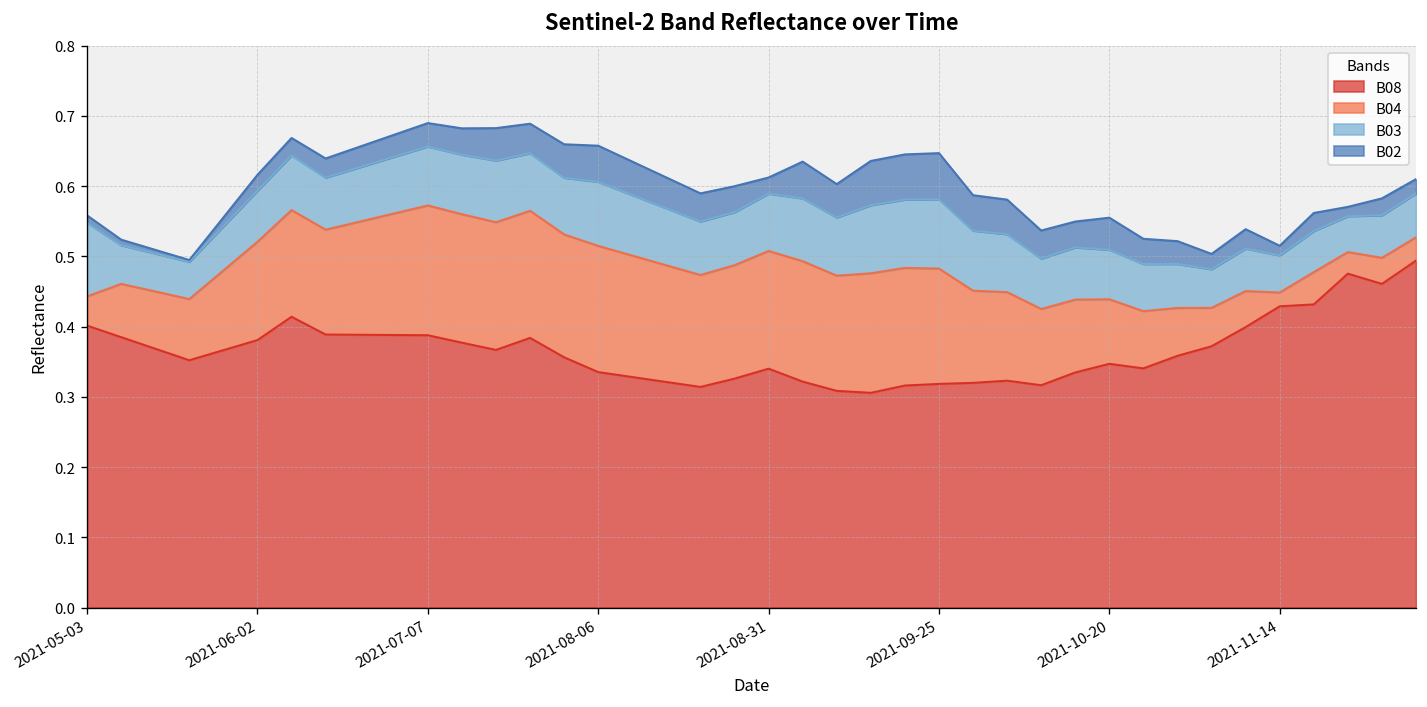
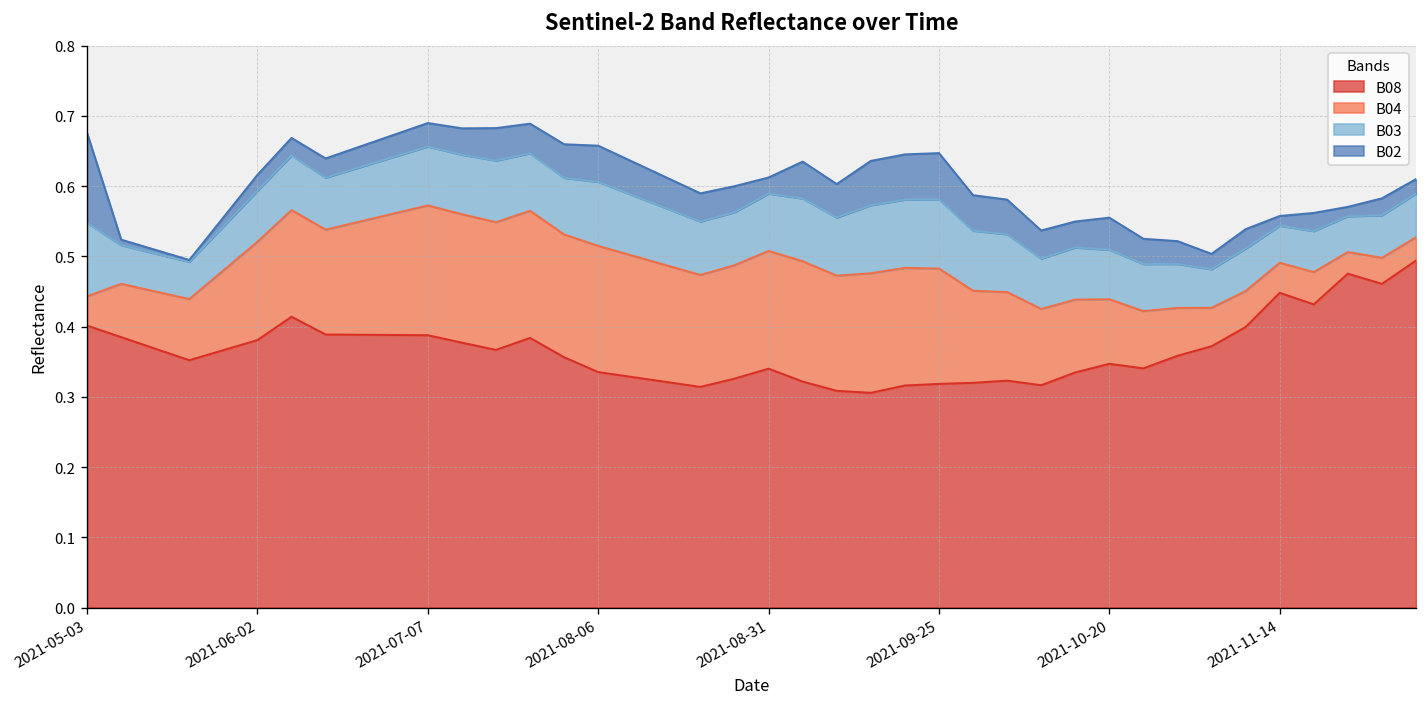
B02, 2021-05-03: 0.01 -> 0.13
B08, 2021-11-14: 0.43 -> 0.45
B04, 2021-11-14: 0.02 -> 0.04
